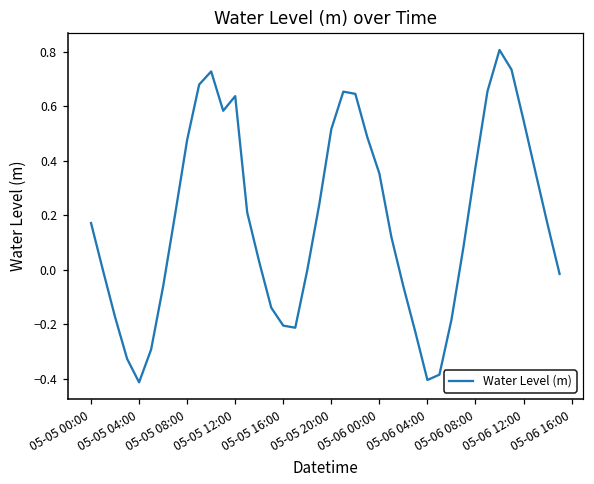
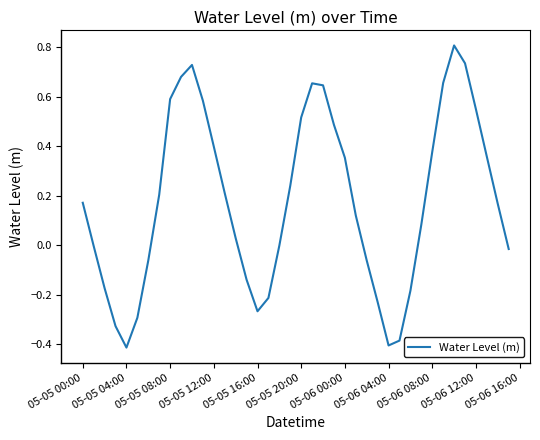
05-05 08:00: 0.48 -> 0.59
05-05 12:00: 0.64 -> 0.40
05-05 16:00: -0.20 -> -0.27
